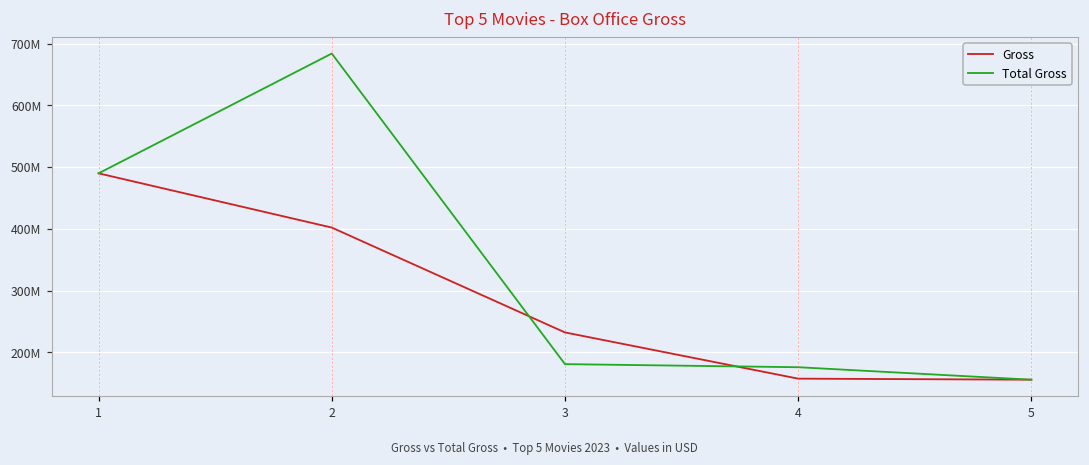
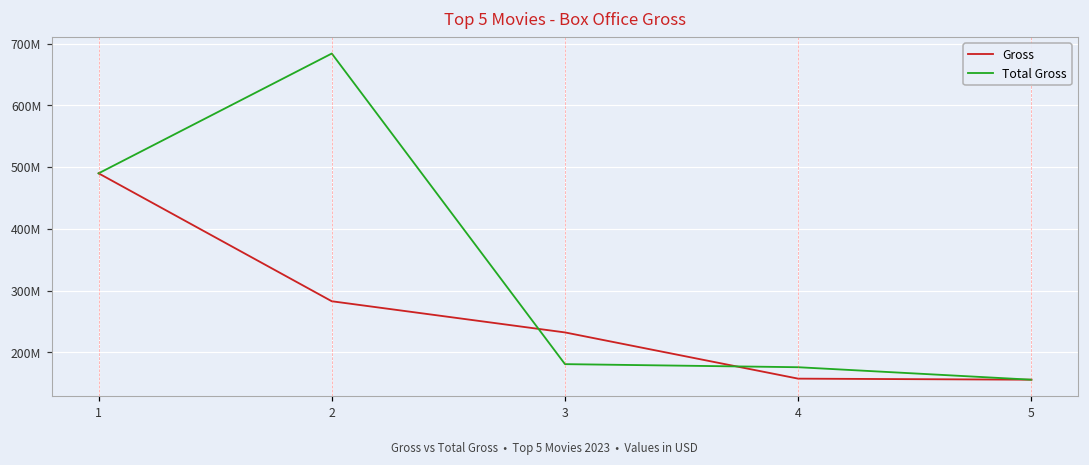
Gross, 2: 400000000 -> 280000000
